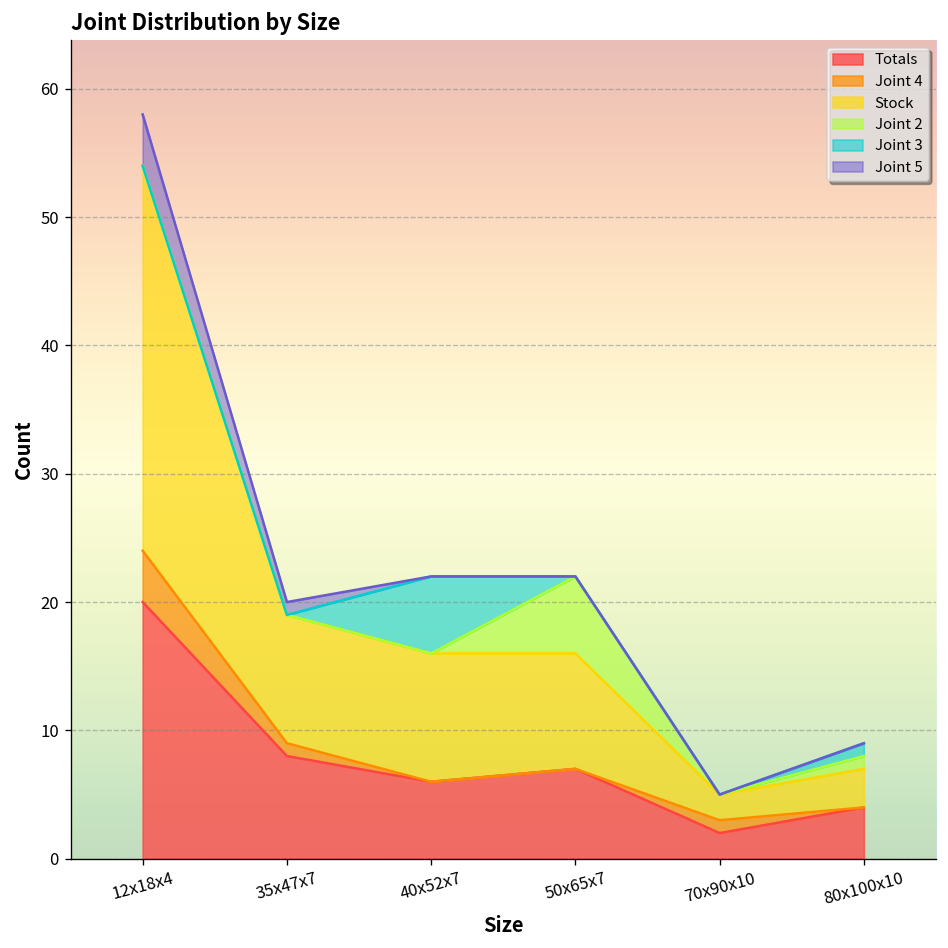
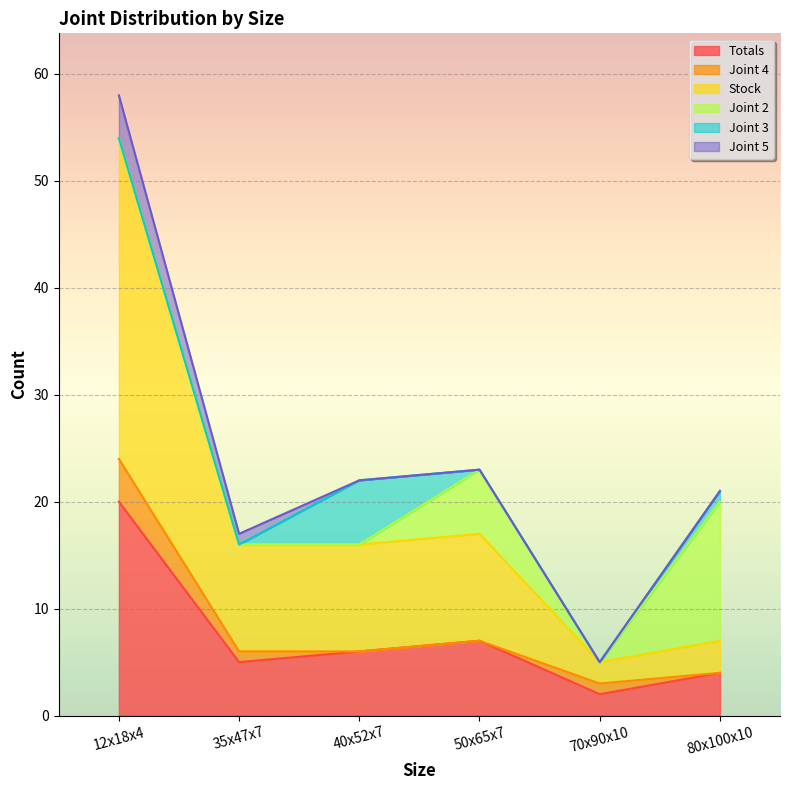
Totals, 35x47x7: 8 -> 5
Stock, 50x65x7: 9 -> 10
Joint 2, 80x100x10: 1 -> 13
